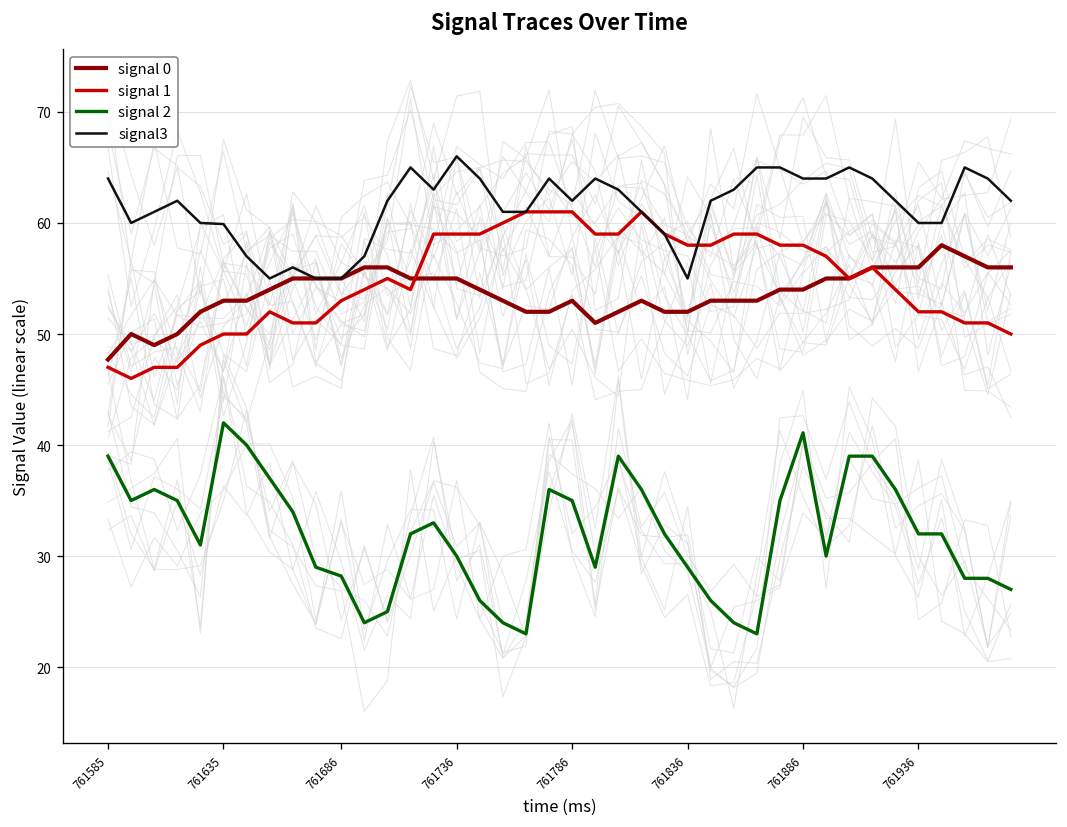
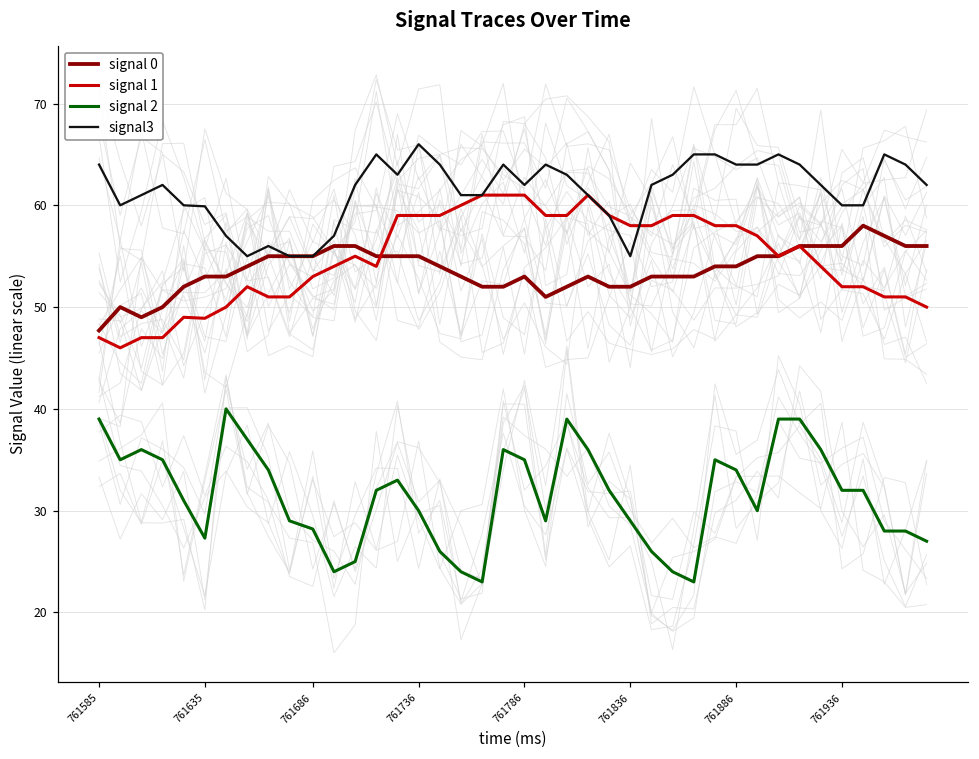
signal 1, 761635: 50 -> 49
signal 2, 761635: 42 -> 27
signal 2, 761886: 41 -> 34
